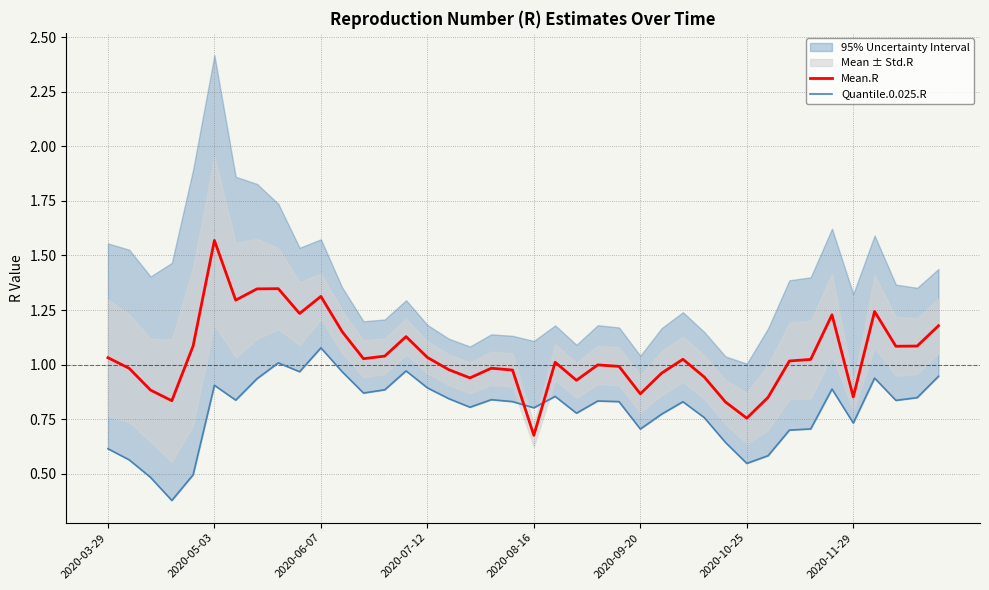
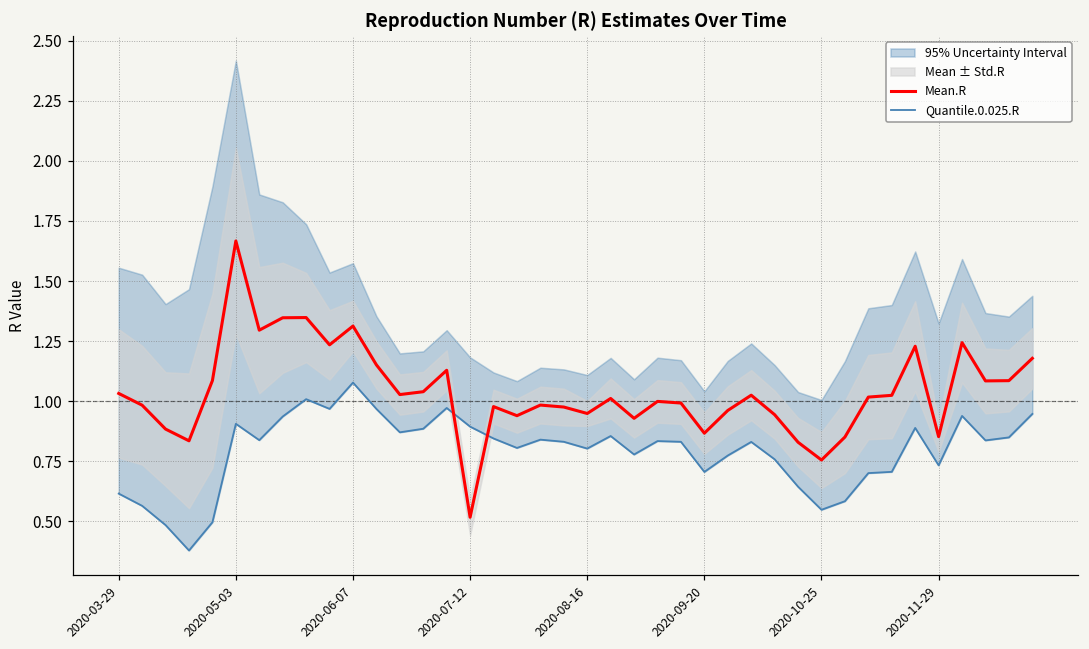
Mean.R, 2020-05-03: 1.57 -> 1.67
Mean.R, 2020-07-12: 1.03 -> 0.52
Mean.R, 2020-08-16: 0.68 -> 0.95
